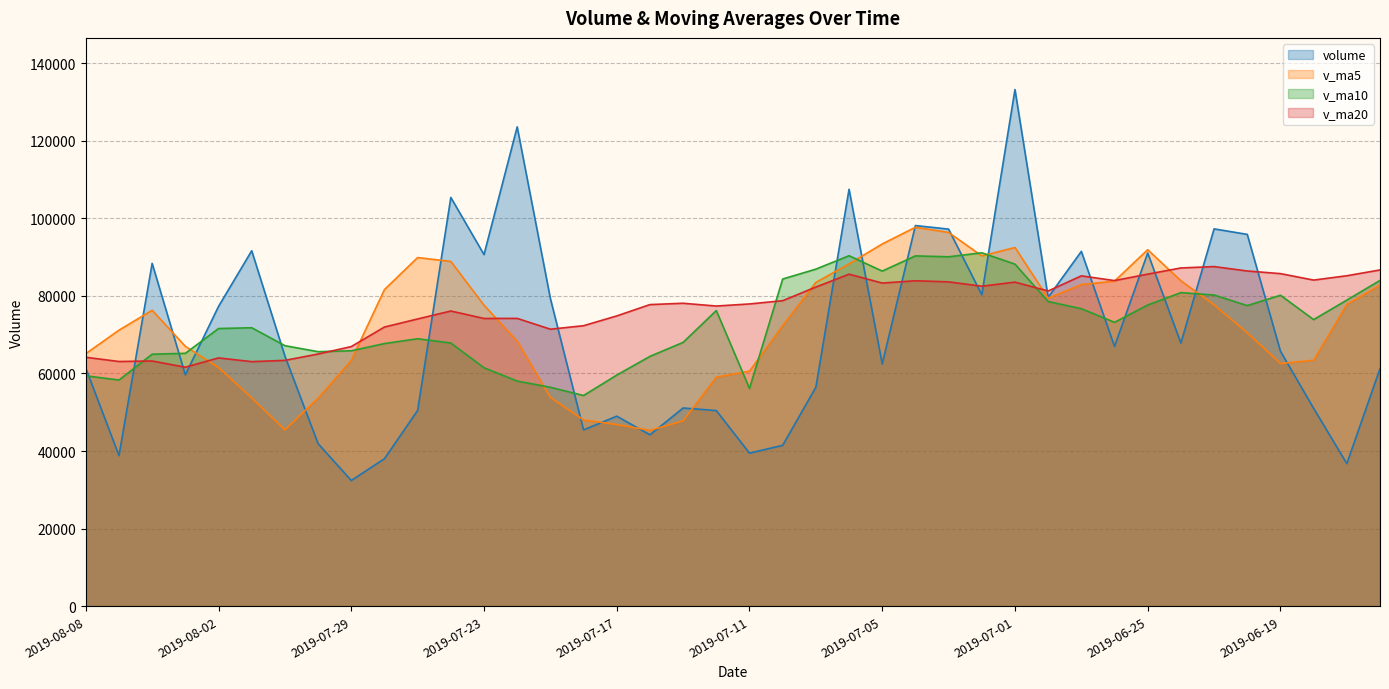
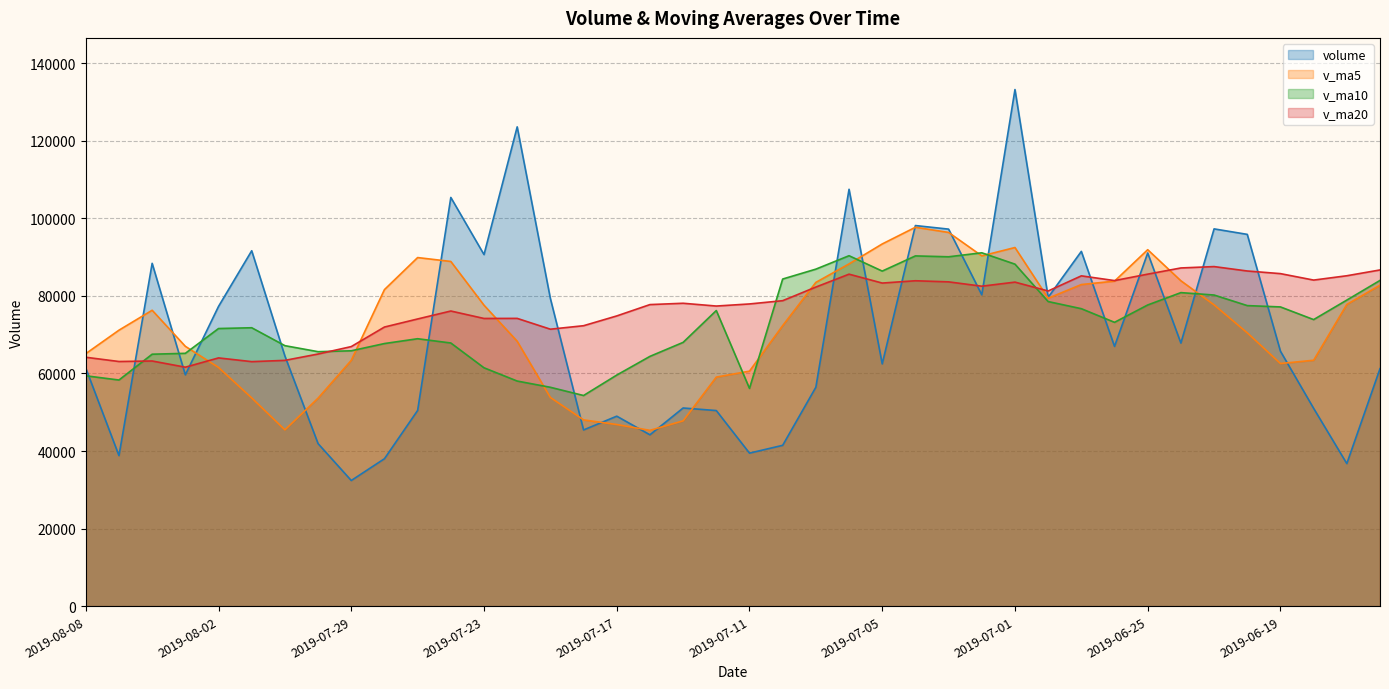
v_ma10, 2019-06-19: 80000 -> 77000
